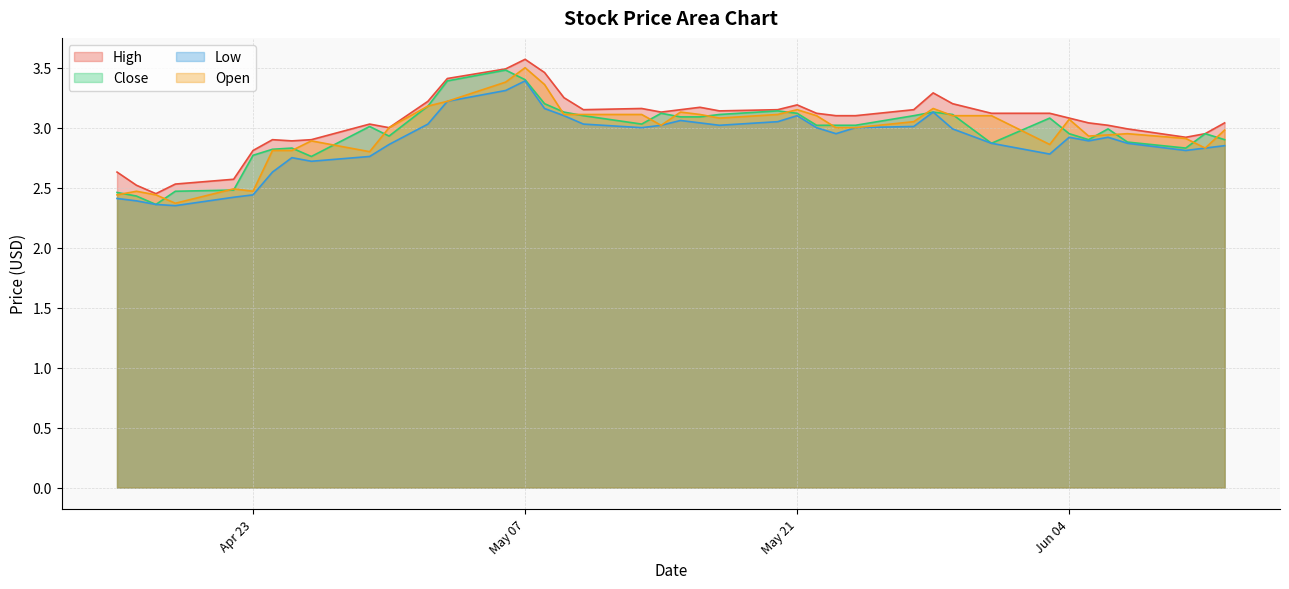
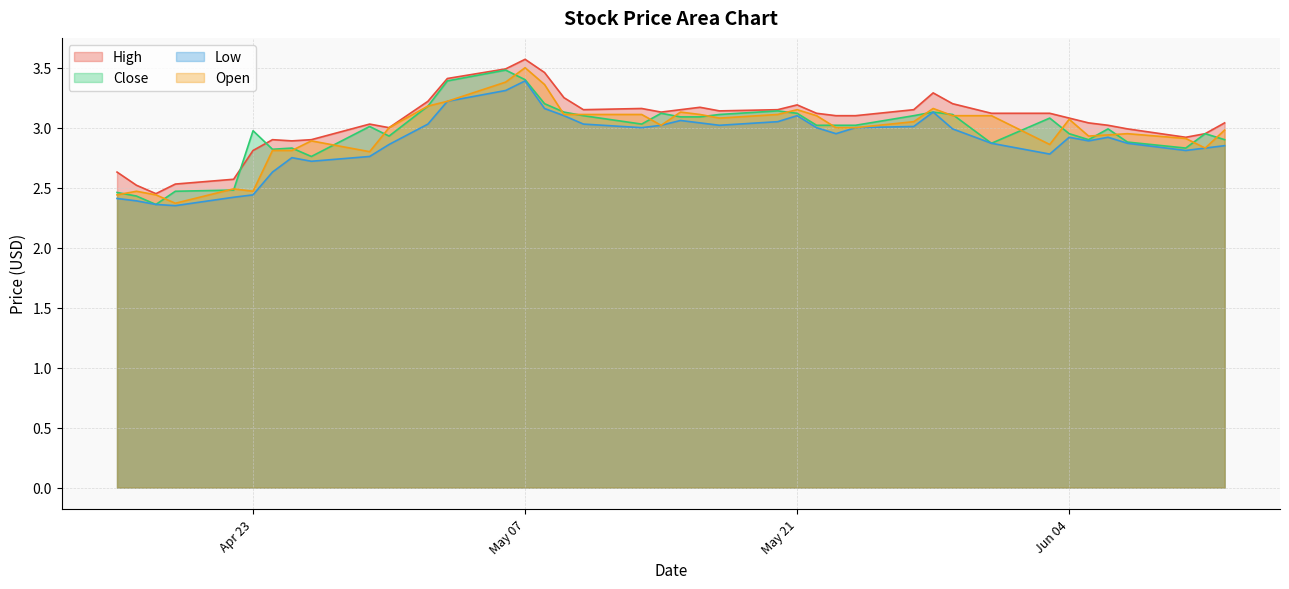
Close, Apr 23: 2.77 -> 2.97
